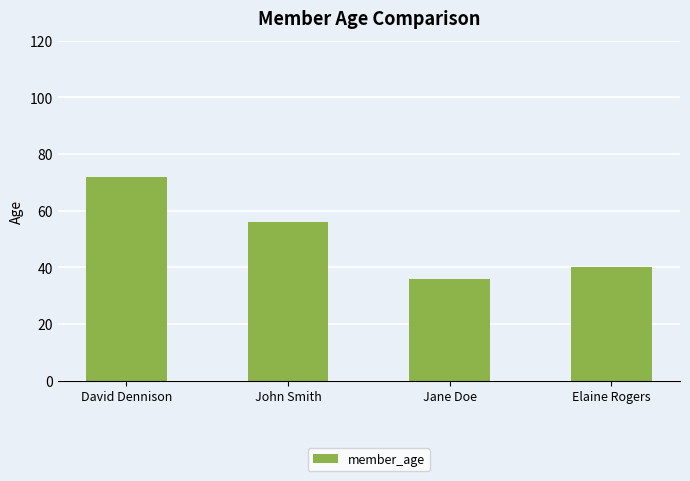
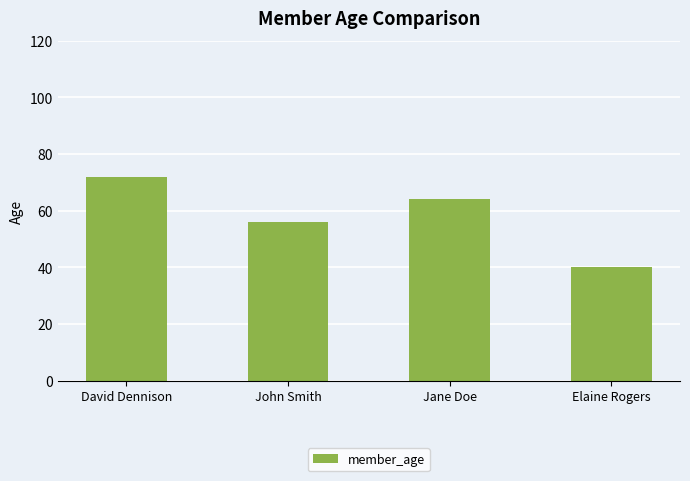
Jane Doe: 36 -> 64
